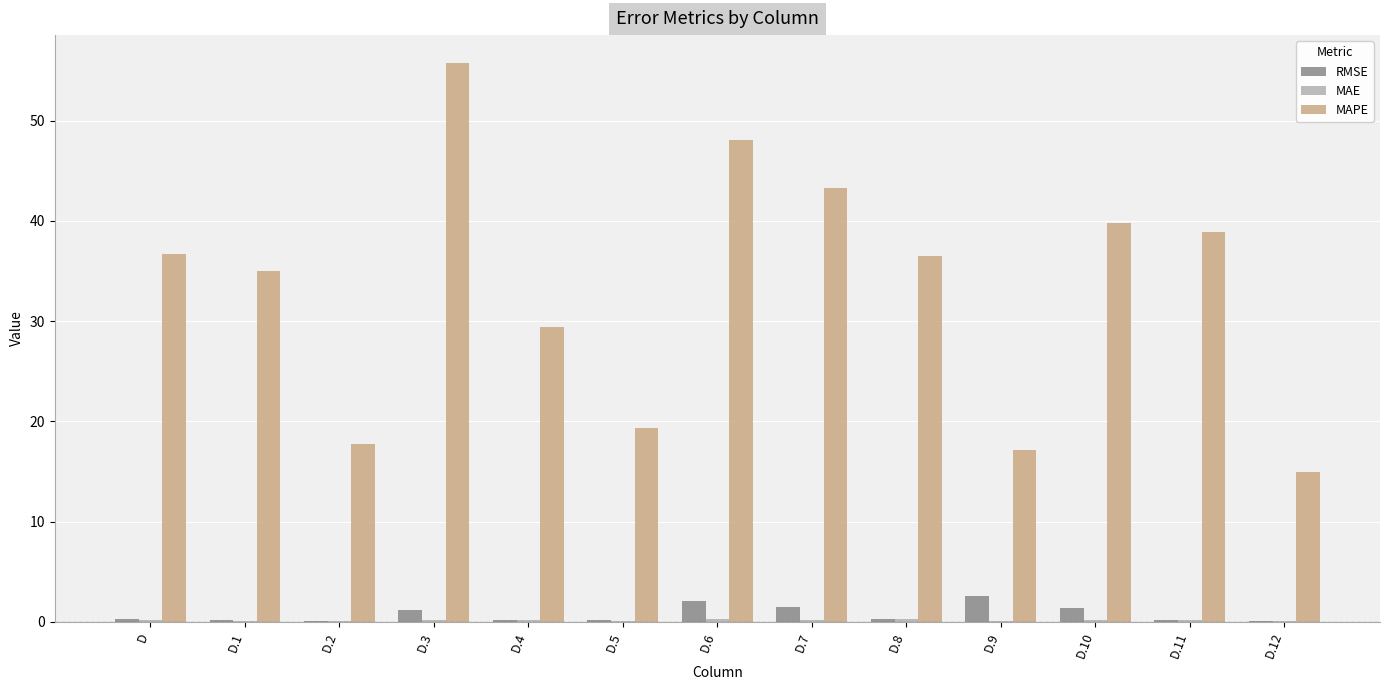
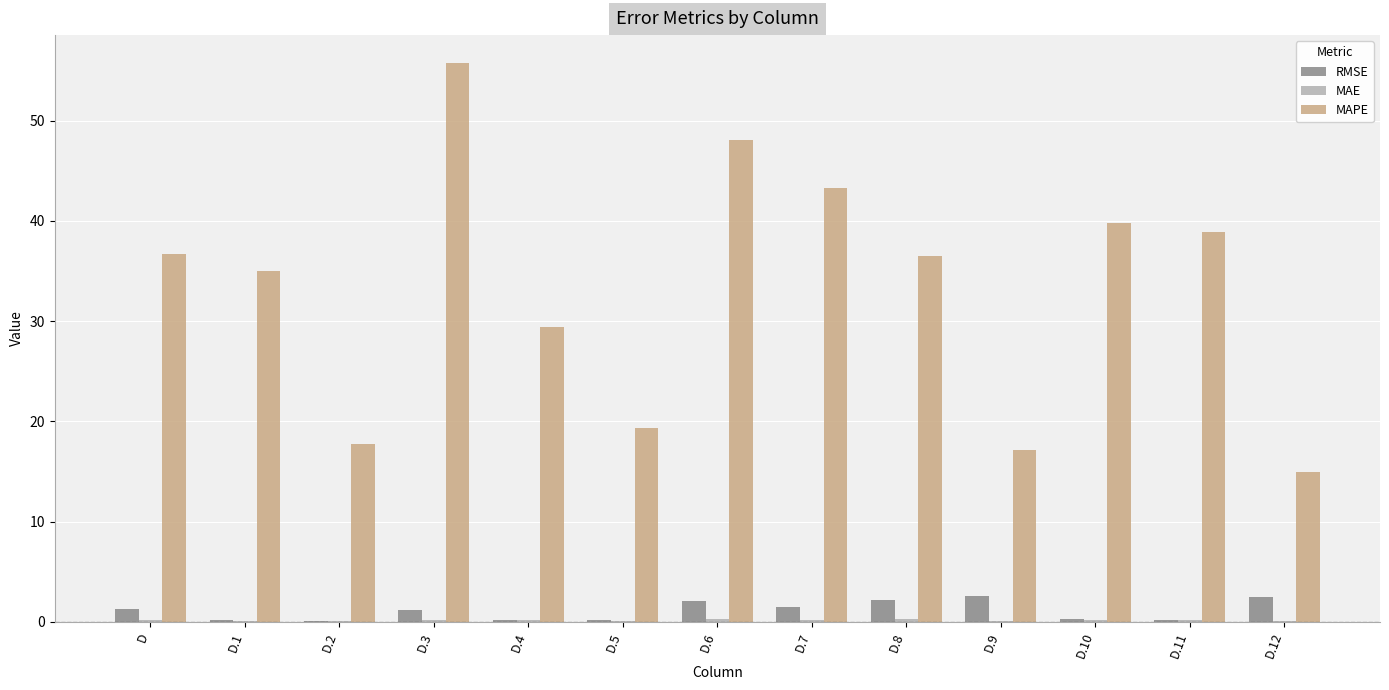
RMSE, D: 0.3 -> 1.3
RMSE, D.8: 0.3 -> 2.2
RMSE, D.10: 1.4 -> 0.3
RMSE, D.12: 0.1 -> 2.5
